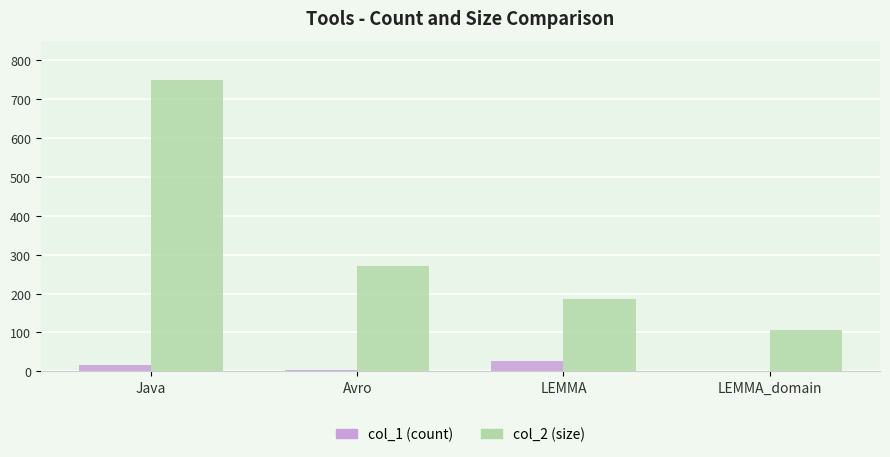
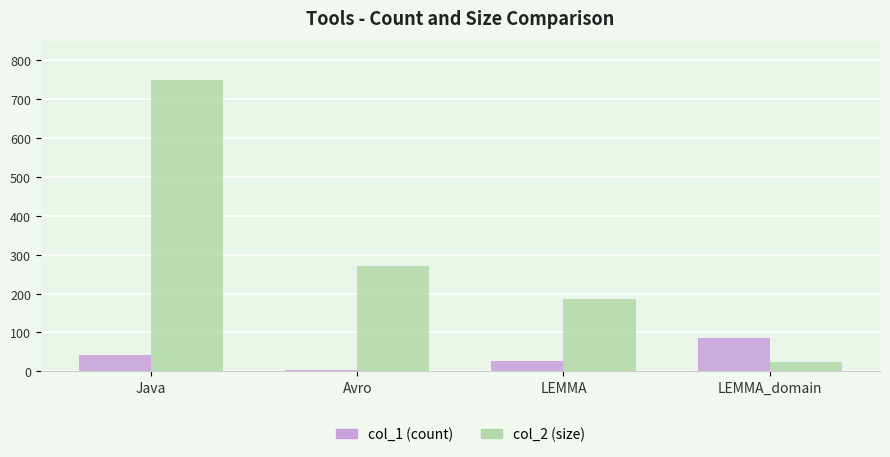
col_1 (count), Java: 20 -> 40
col_1 (count), LEMMA_domain: 0 -> 90
col_2 (size), LEMMA_domain: 110 -> 20
